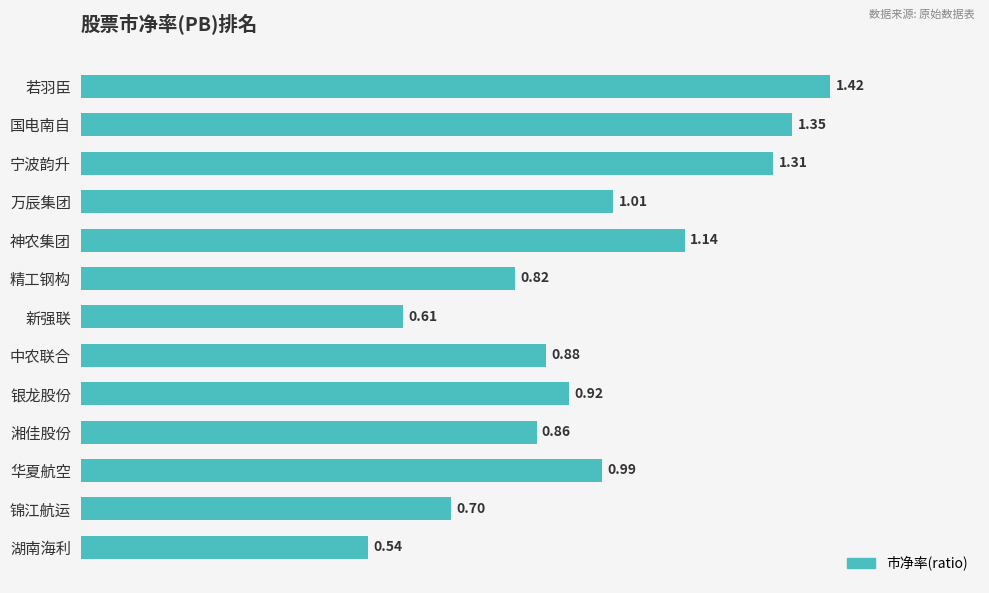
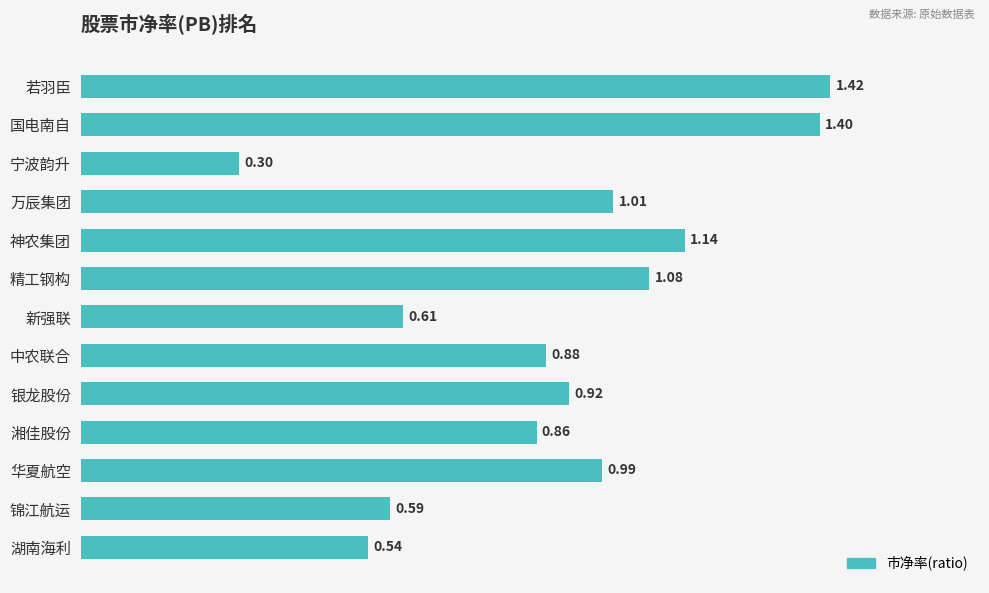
国电南自: 1.35 -> 1.40
宁波韵升: 1.31 -> 0.30
精工钢构: 0.82 -> 1.08
锦江航运: 0.70 -> 0.59
